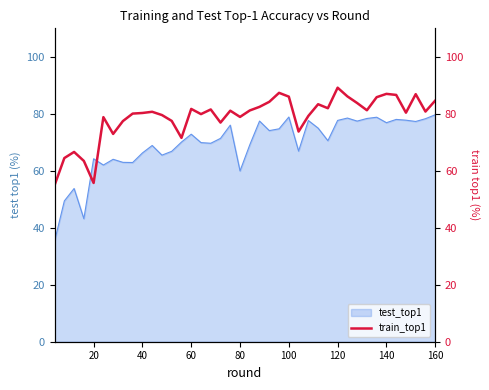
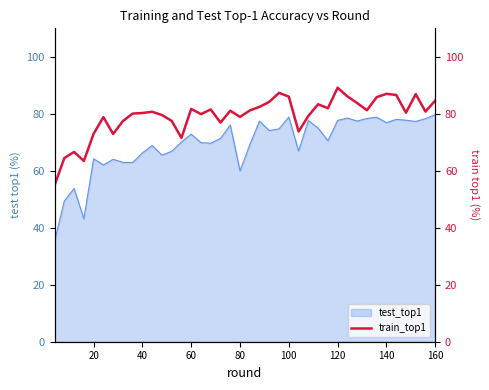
train_top1, 20: 56 -> 73
